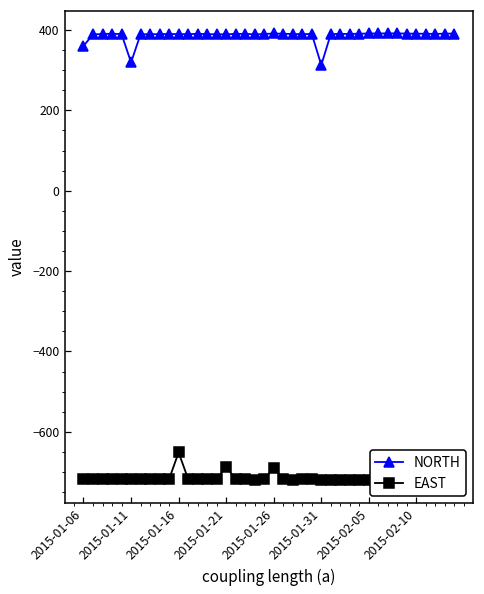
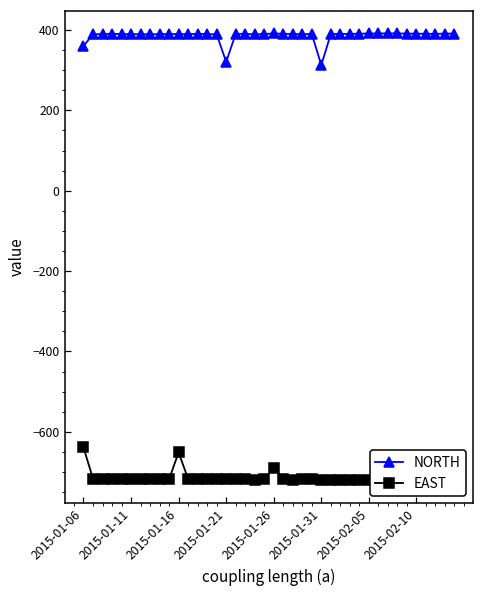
EAST, 2015-01-06: -720 -> -640
NORTH, 2015-01-11: 320 -> 390
NORTH, 2015-01-21: 390 -> 320
EAST, 2015-01-21: -690 -> -720
